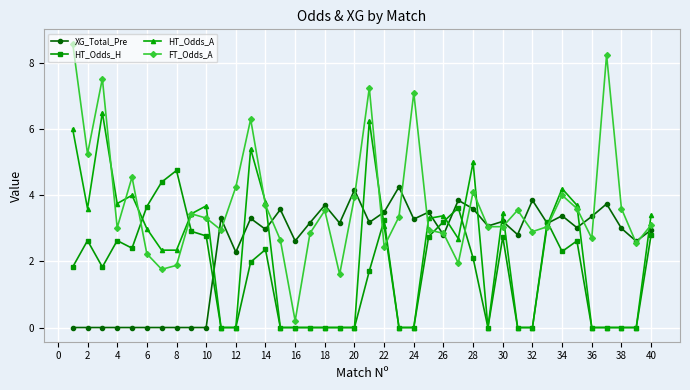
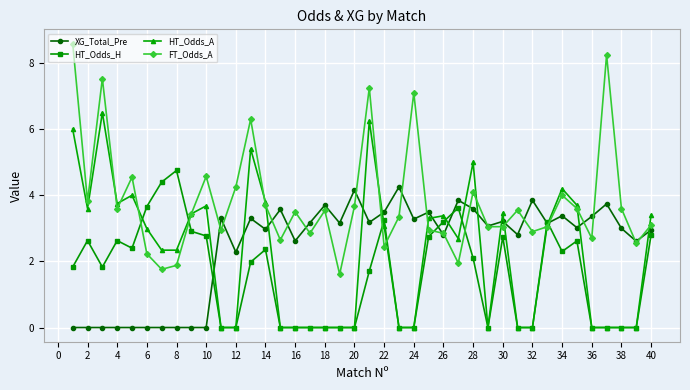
FT_Odds_A, 2: 5.3 -> 3.8
FT_Odds_A, 4: 3.0 -> 3.6
FT_Odds_A, 10: 3.3 -> 4.6
FT_Odds_A, 16: 0.2 -> 3.5
FT_Odds_A, 20: 4.0 -> 3.7
